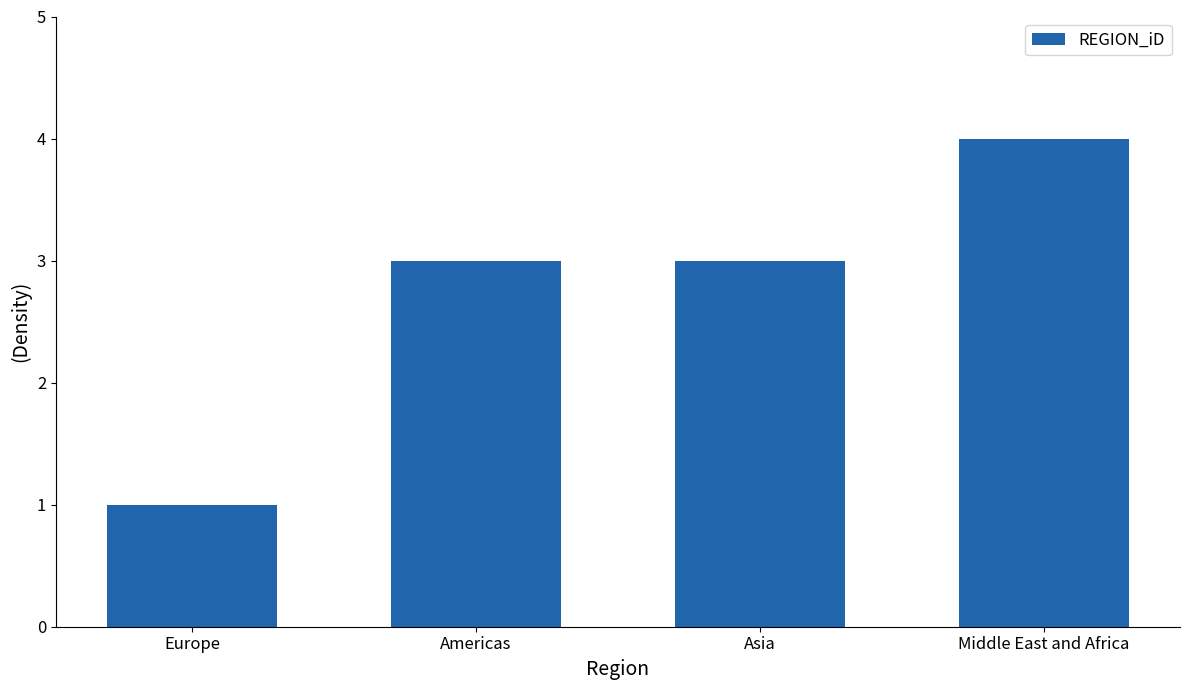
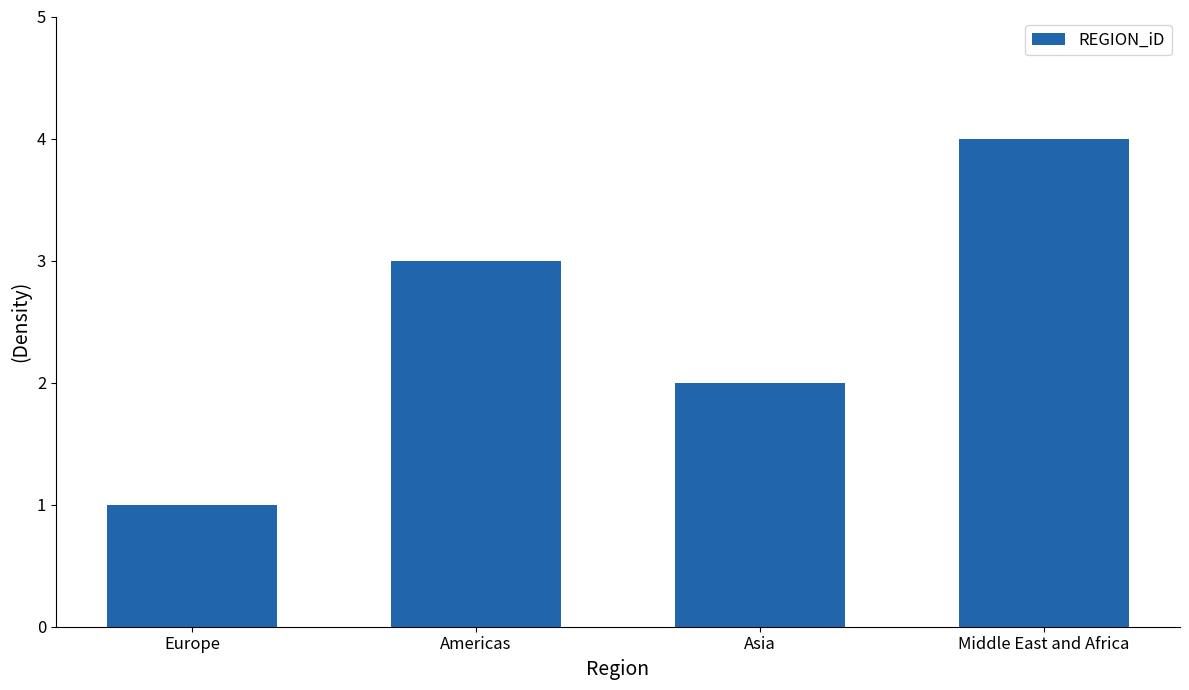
Asia: 3 -> 2
